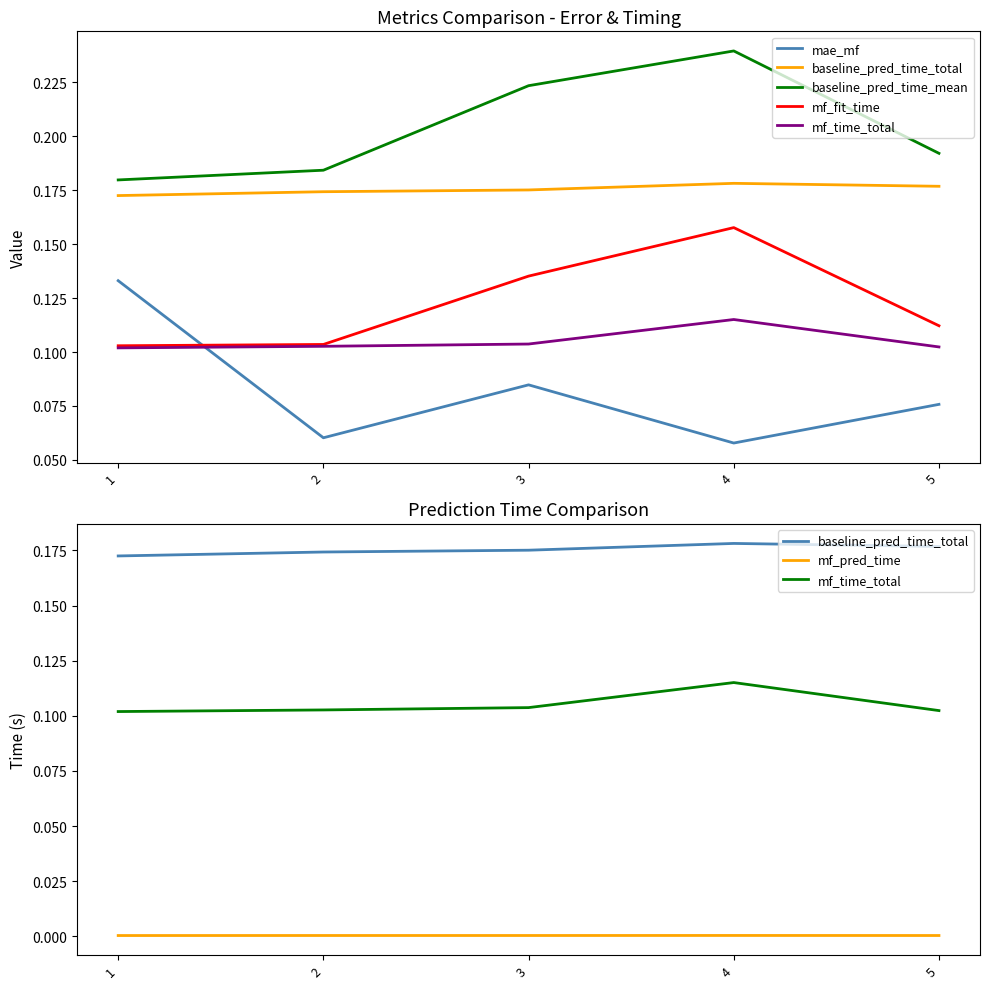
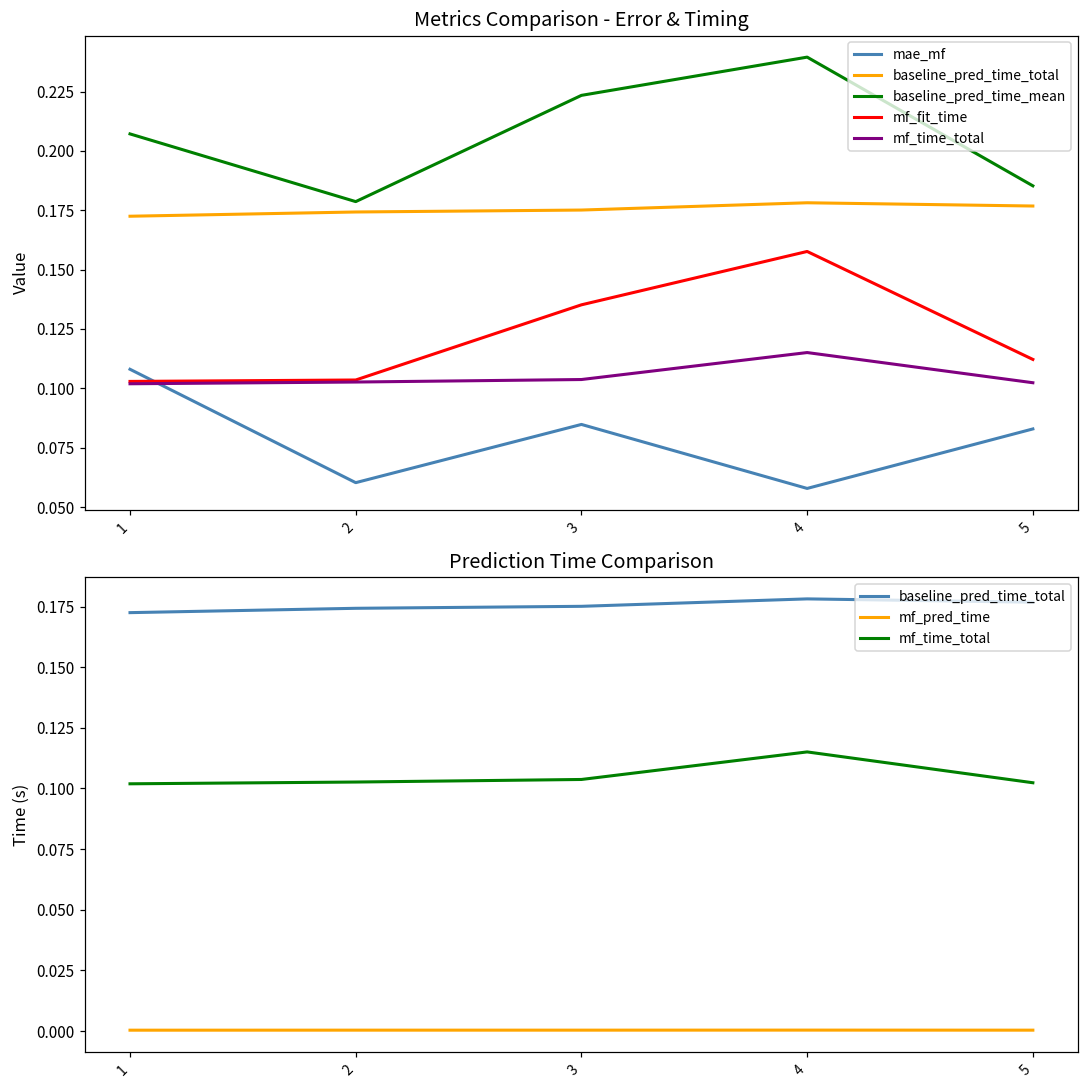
Metrics Comparison - Error & Timing, mae_mf, 1: 0.133 -> 0.108
Metrics Comparison - Error & Timing, baseline_pred_time_mean, 1: 0.180 -> 0.207
Metrics Comparison - Error & Timing, baseline_pred_time_mean, 2: 0.184 -> 0.179
Metrics Comparison - Error & Timing, mae_mf, 5: 0.076 -> 0.083
Metrics Comparison - Error & Timing, baseline_pred_time_mean, 5: 0.192 -> 0.185
